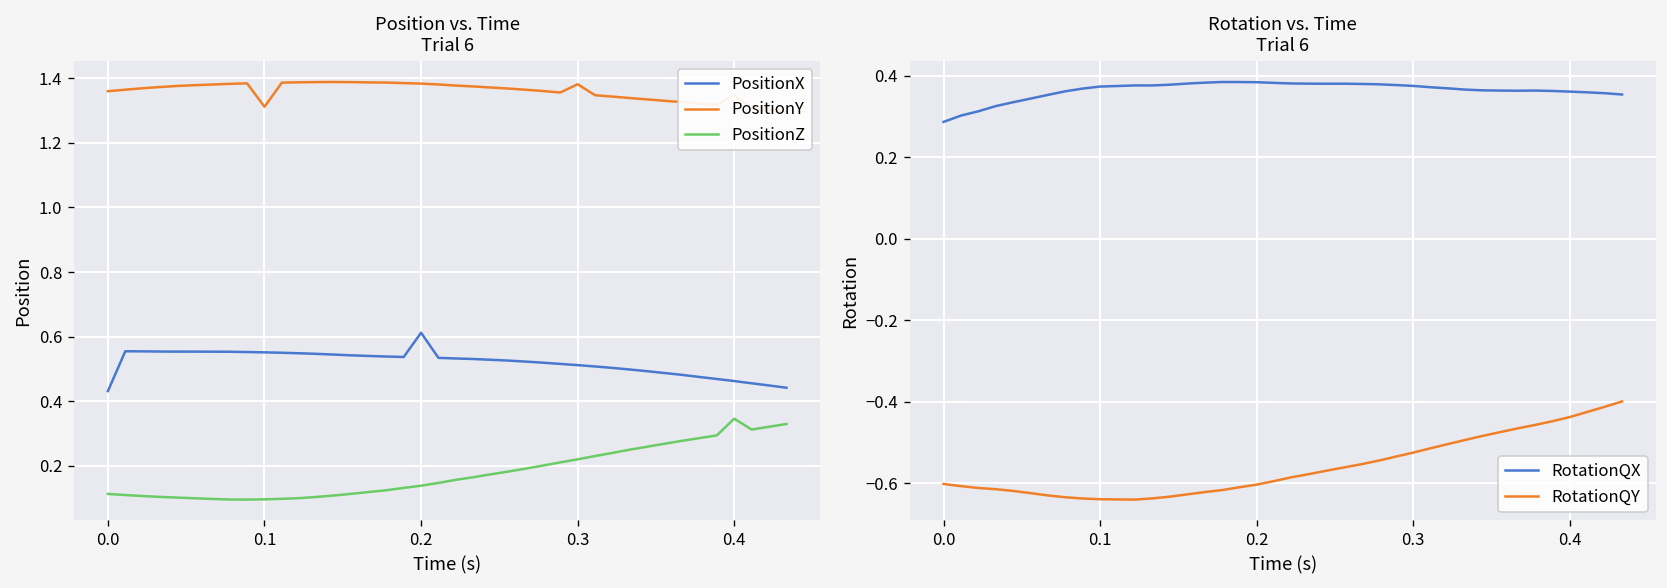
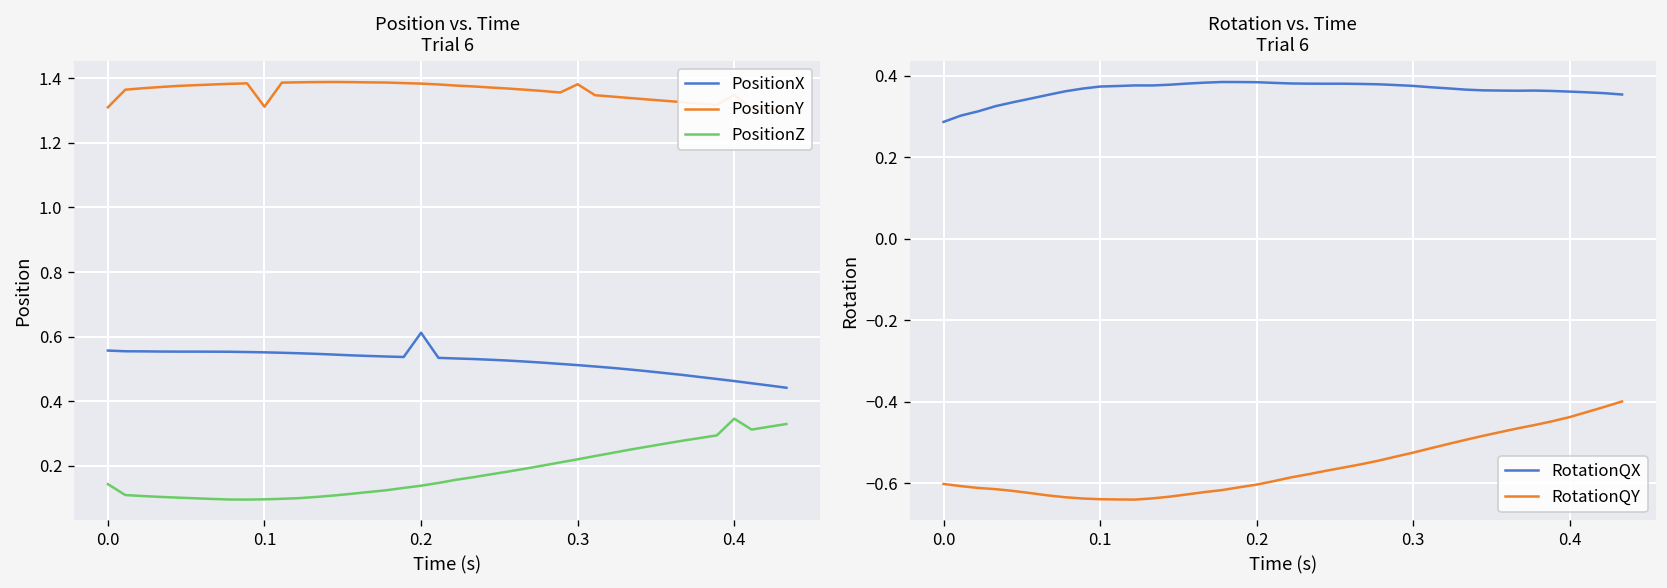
Position vs. Time Trial 6, PositionX, 0.0: 0.43 -> 0.56
Position vs. Time Trial 6, PositionY, 0.0: 1.36 -> 1.31
Position vs. Time Trial 6, PositionZ, 0.0: 0.11 -> 0.14
